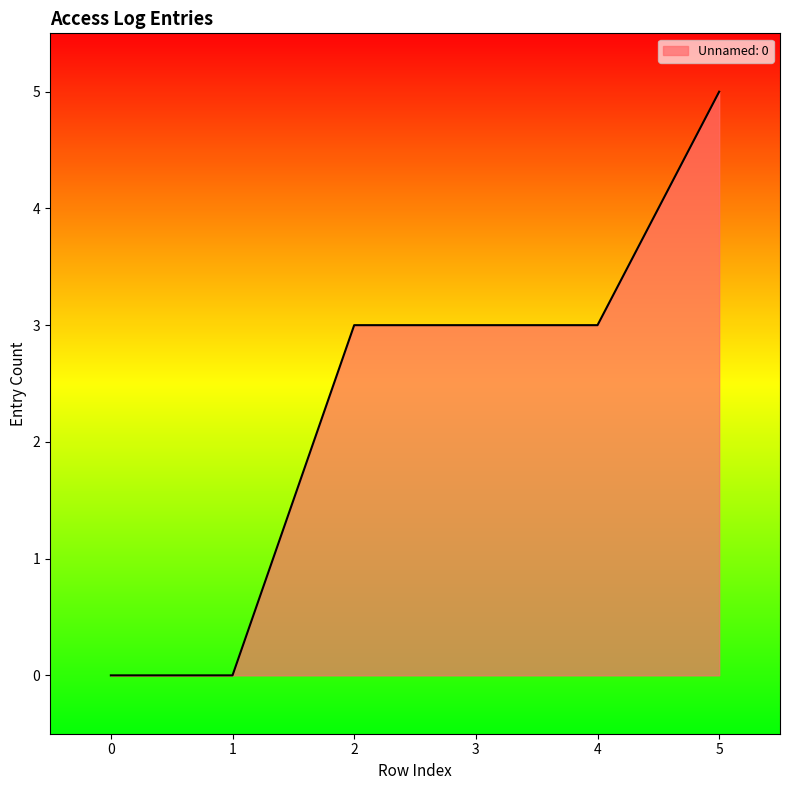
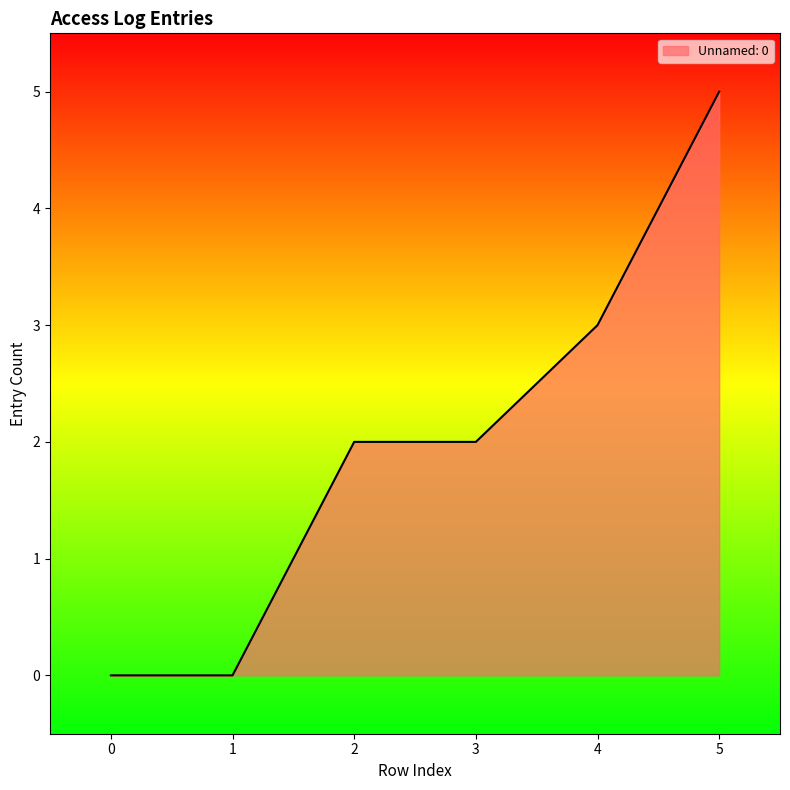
2: 3 -> 2
3: 3 -> 2
